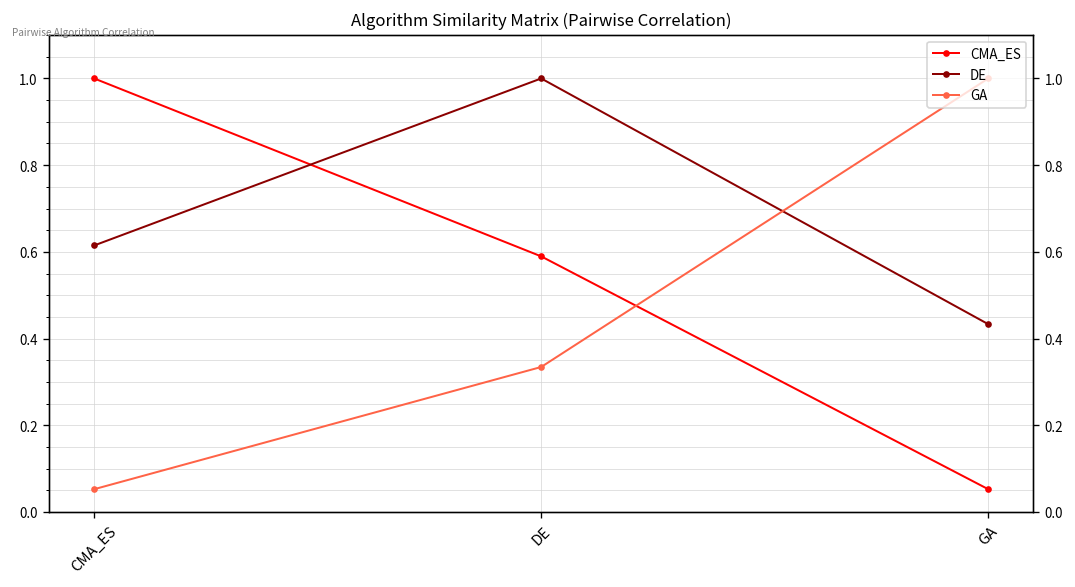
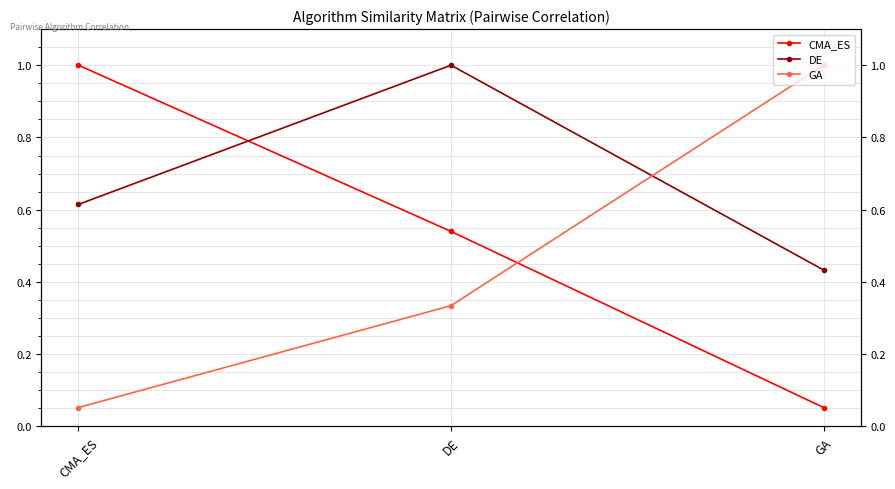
CMA_ES, DE: 0.59 -> 0.54
